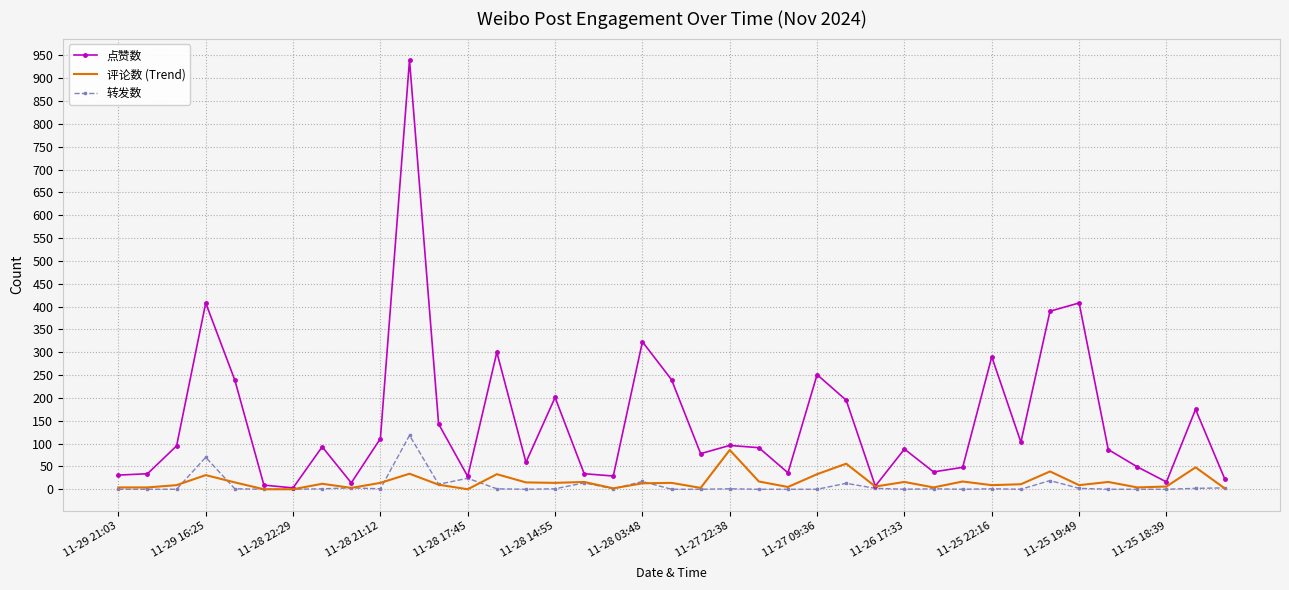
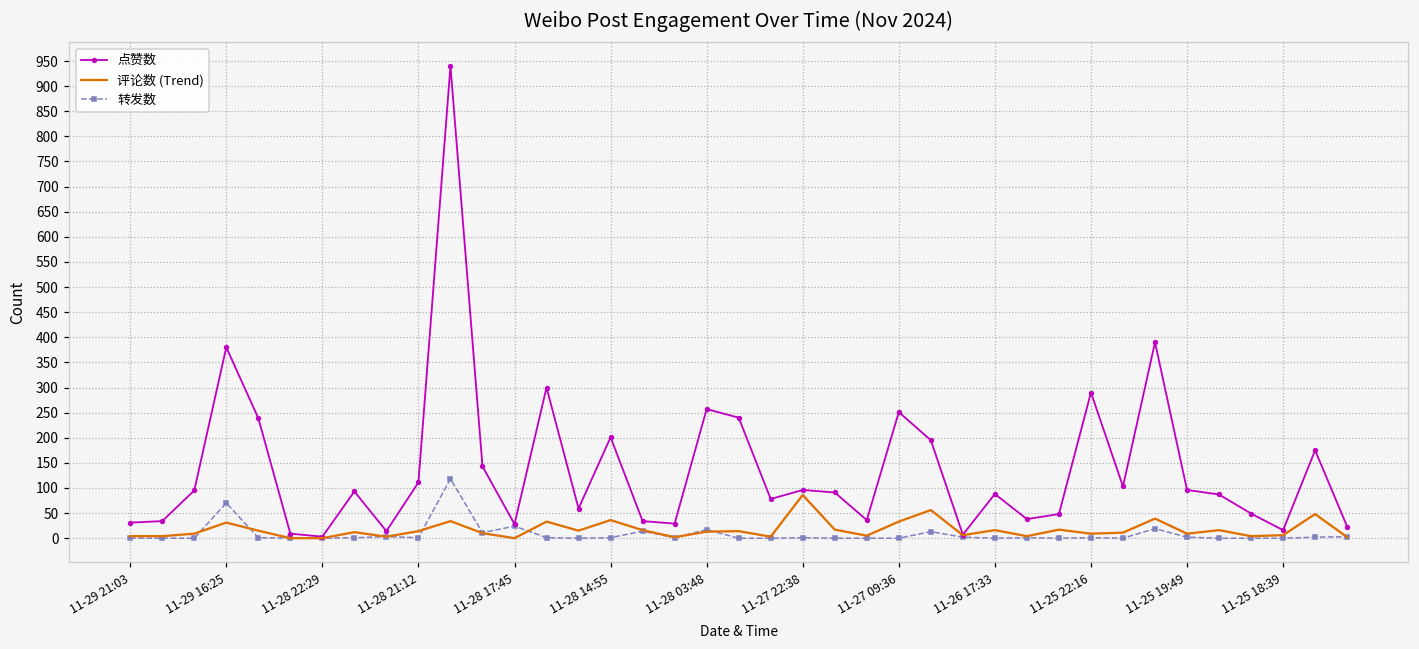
点赞数, 11-29 16:25: 410 -> 380
评论数 (Trend), 11-28 14:55: 10 -> 40
点赞数, 11-28 03:48: 320 -> 260
点赞数, 11-25 19:49: 410 -> 100
